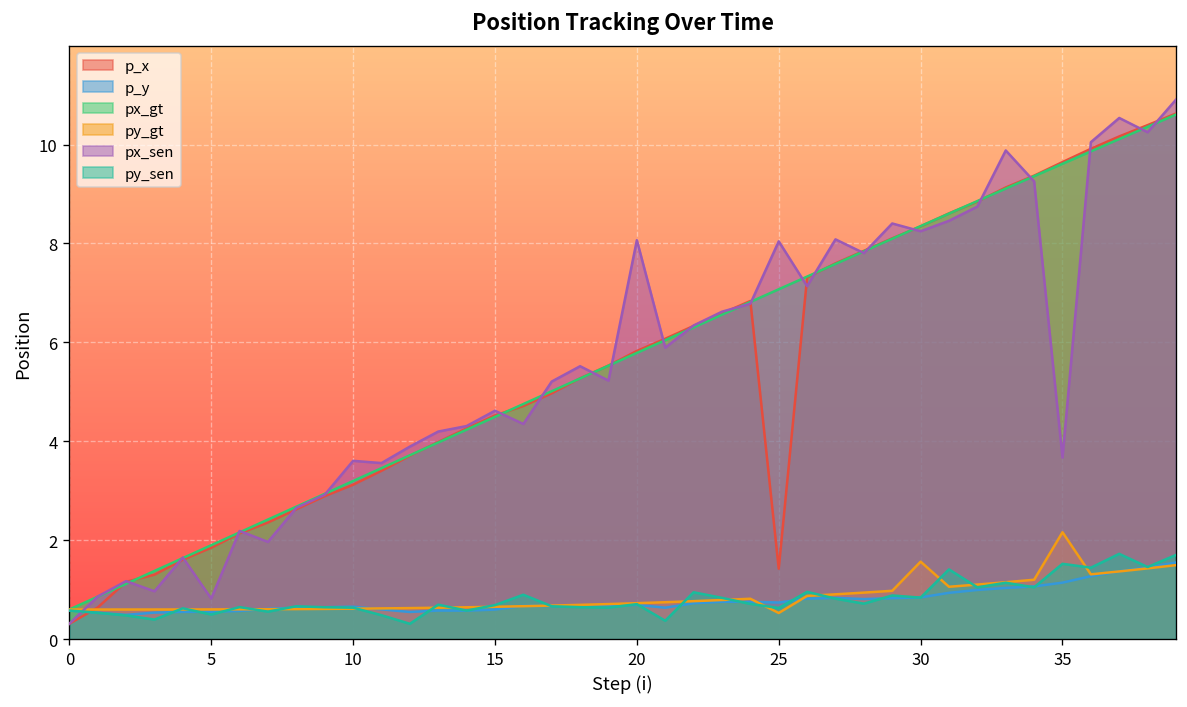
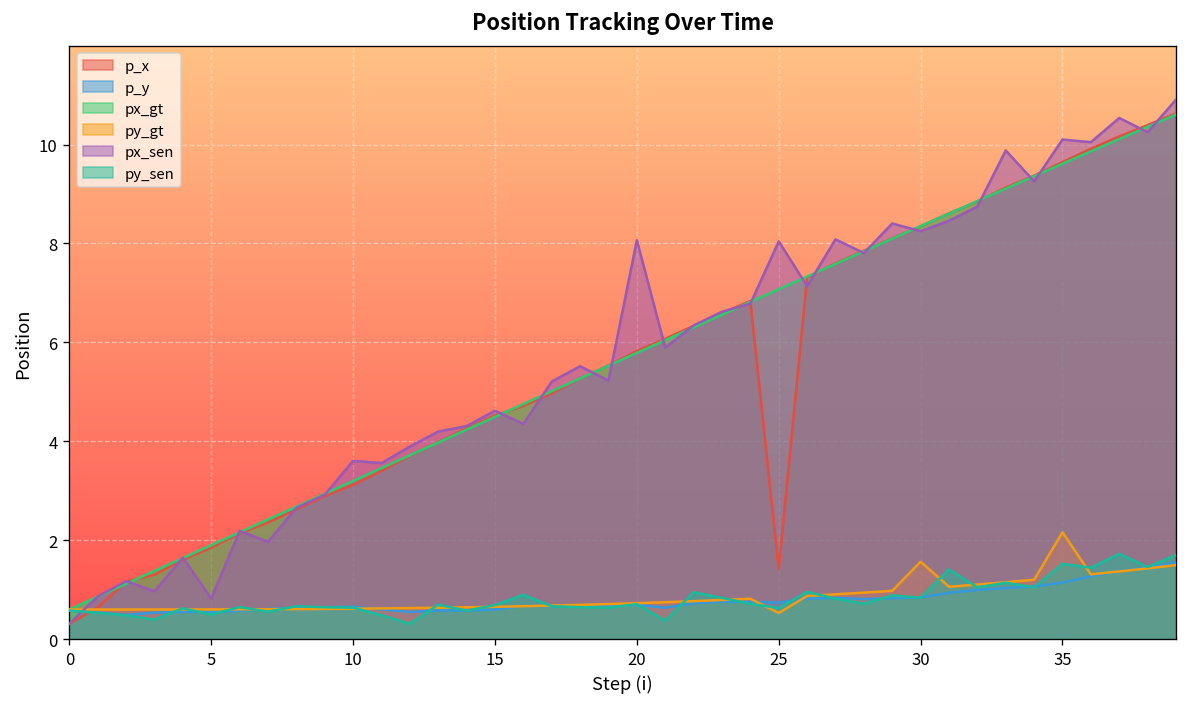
px_sen, 35: 3.7 -> 10.1
